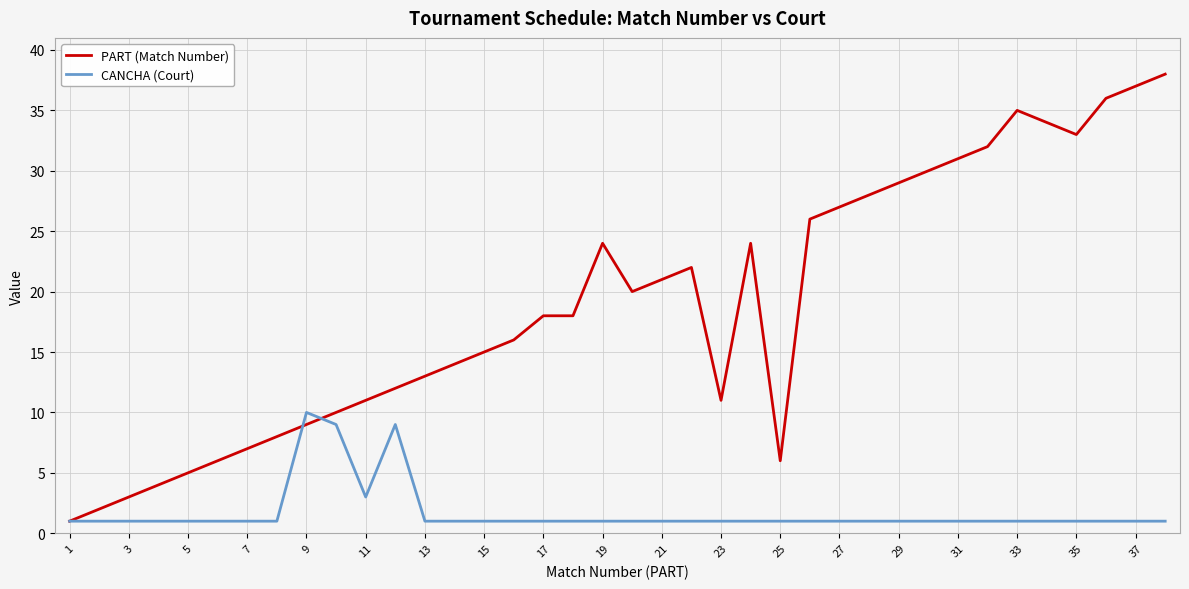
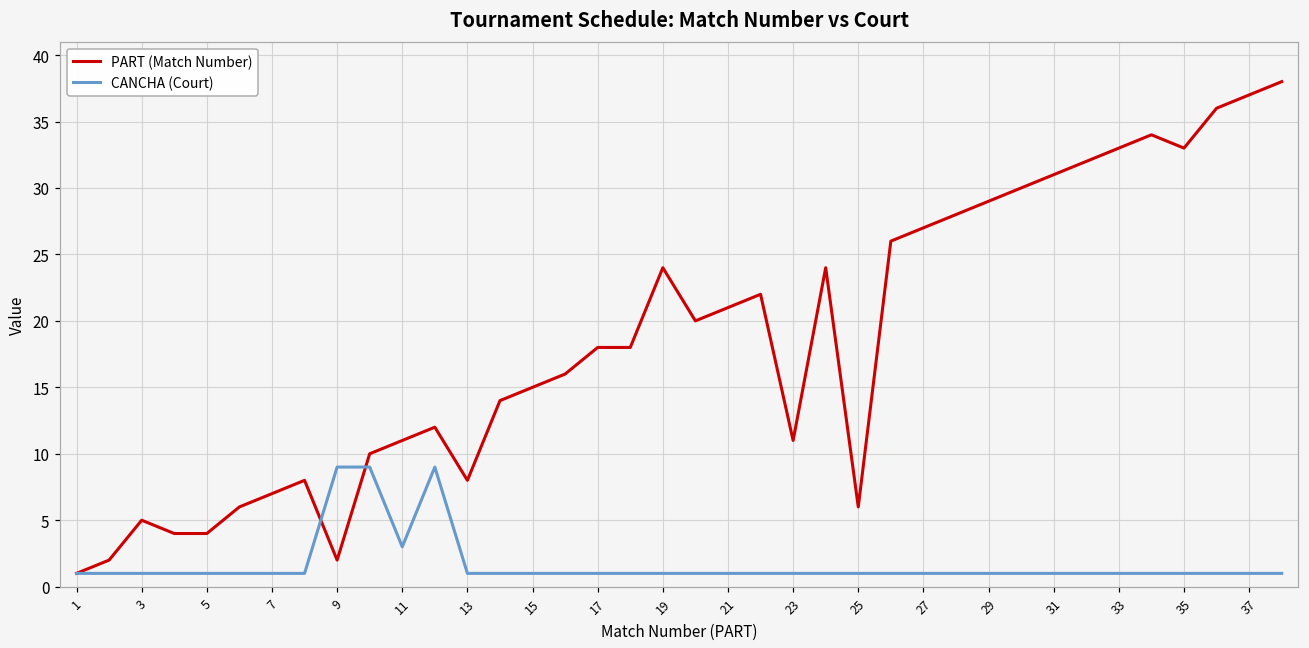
PART (Match Number), 3: 3 -> 5
PART (Match Number), 5: 5 -> 4
PART (Match Number), 9: 9 -> 2
CANCHA (Court), 9: 10 -> 9
PART (Match Number), 13: 13 -> 8
PART (Match Number), 33: 35 -> 33
